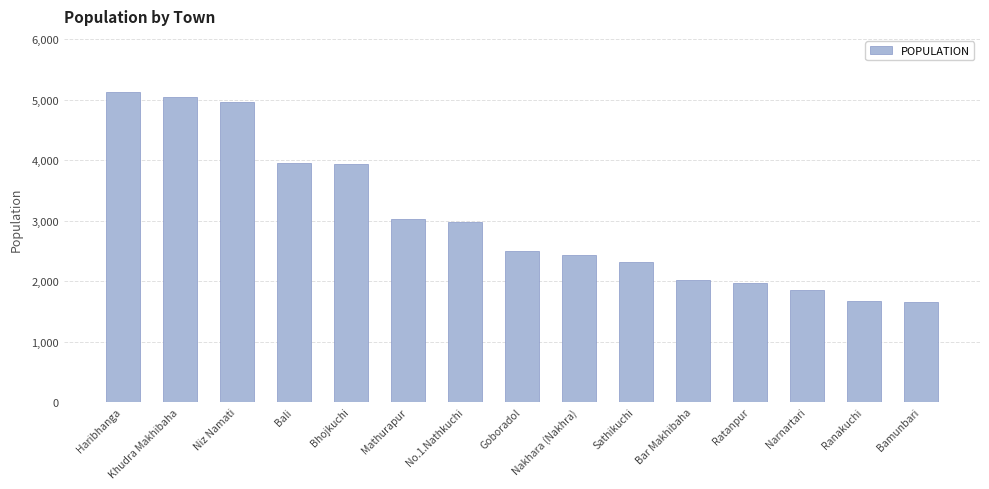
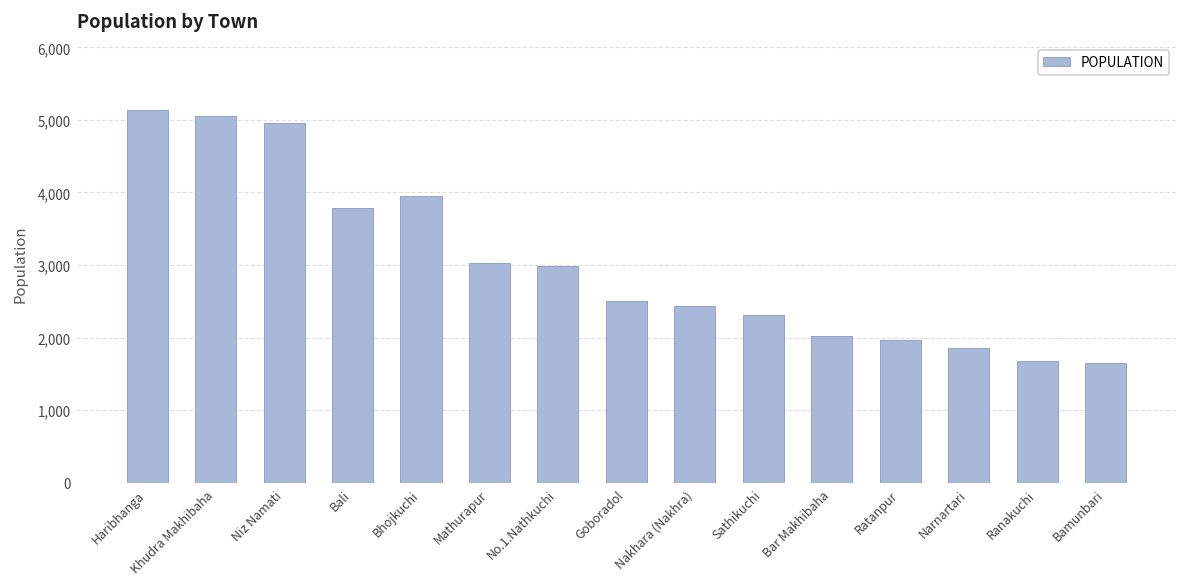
Bali: 3,900 -> 3,800
